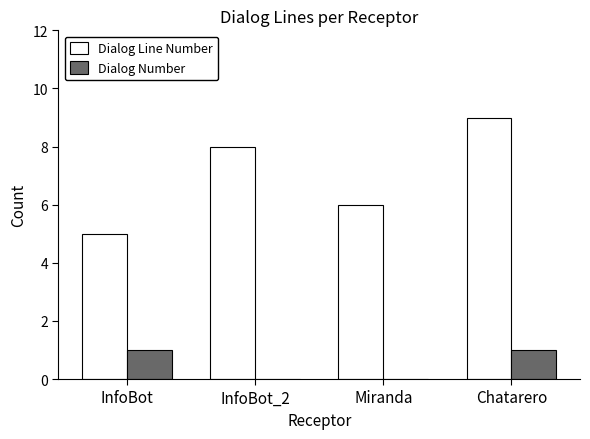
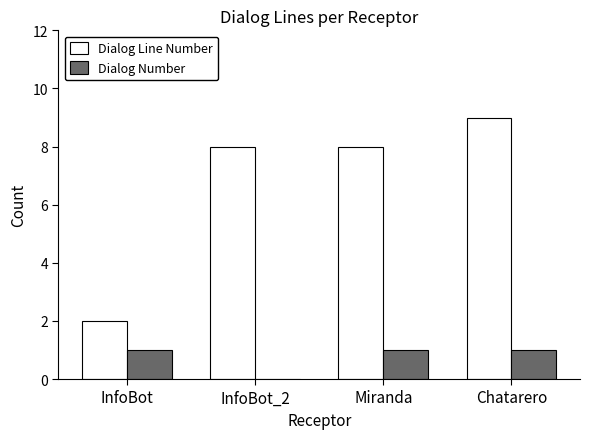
Dialog Line Number, InfoBot: 5 -> 2
Dialog Line Number, Miranda: 6 -> 8
Dialog Number, Miranda: 0 -> 1
